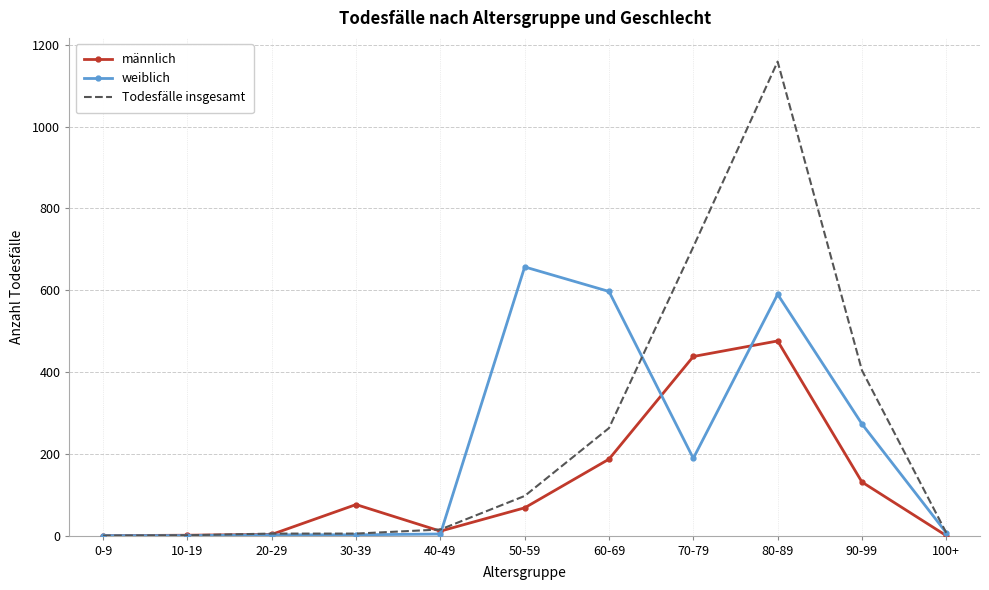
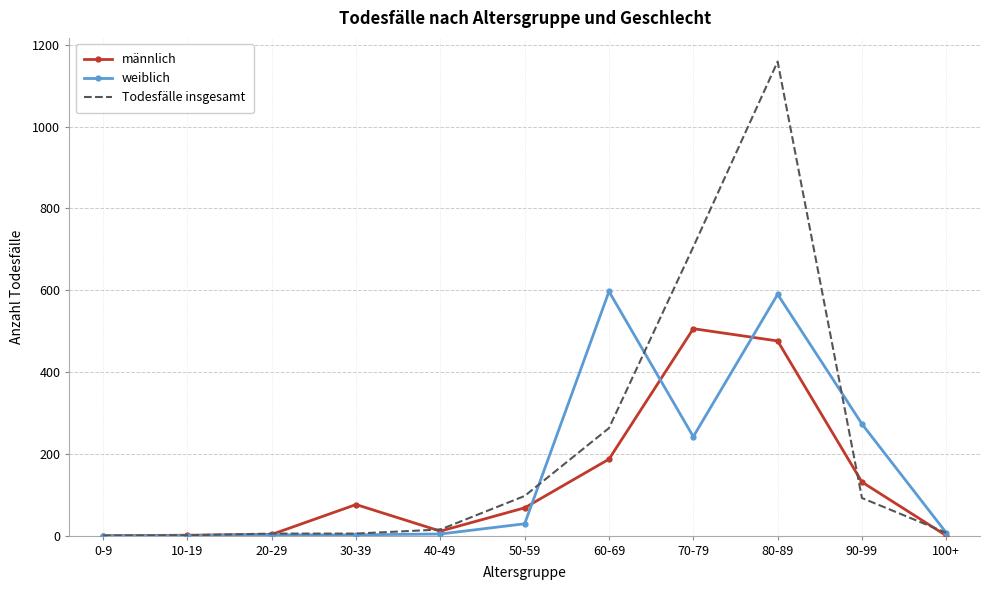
weiblich, 50-59: 660 -> 30
männlich, 70-79: 440 -> 510
weiblich, 70-79: 190 -> 240
Todesfälle insgesamt, 90-99: 400 -> 90
